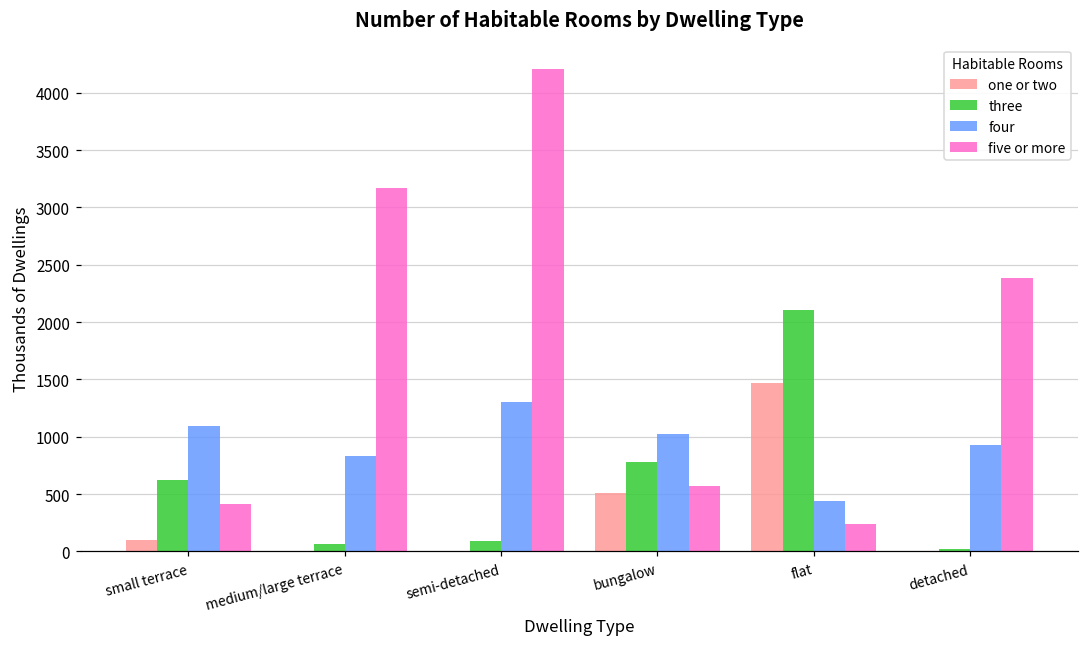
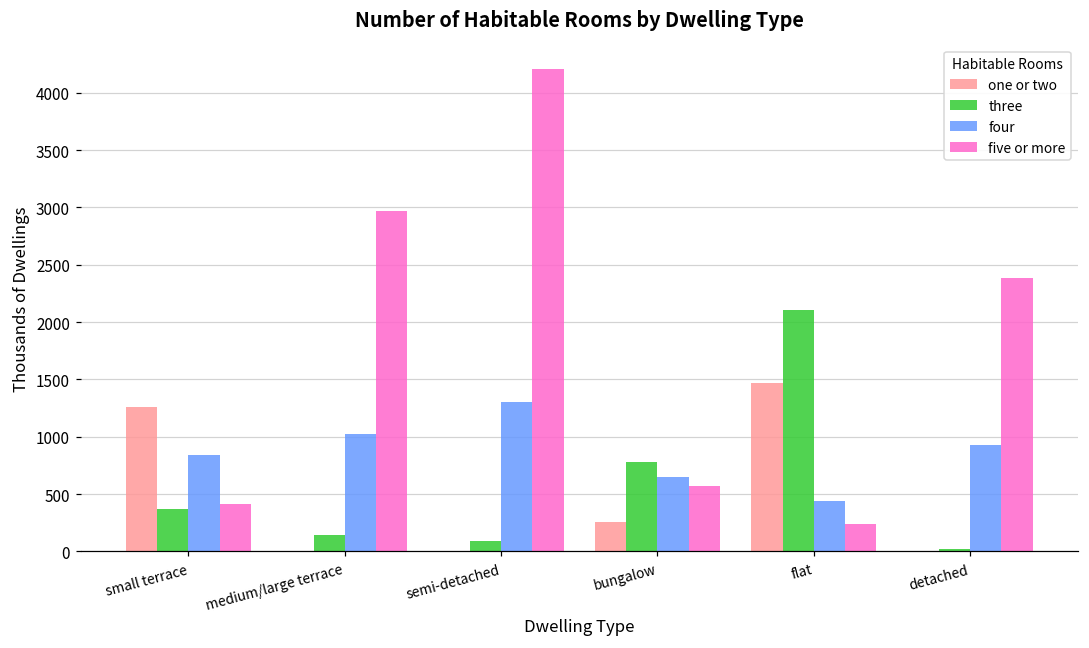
one or two, small terrace: 100 -> 1260
three, small terrace: 620 -> 370
four, small terrace: 1090 -> 840
three, medium/large terrace: 60 -> 140
four, medium/large terrace: 830 -> 1030
five or more, medium/large terrace: 3170 -> 2970
one or two, bungalow: 510 -> 260
four, bungalow: 1020 -> 650
